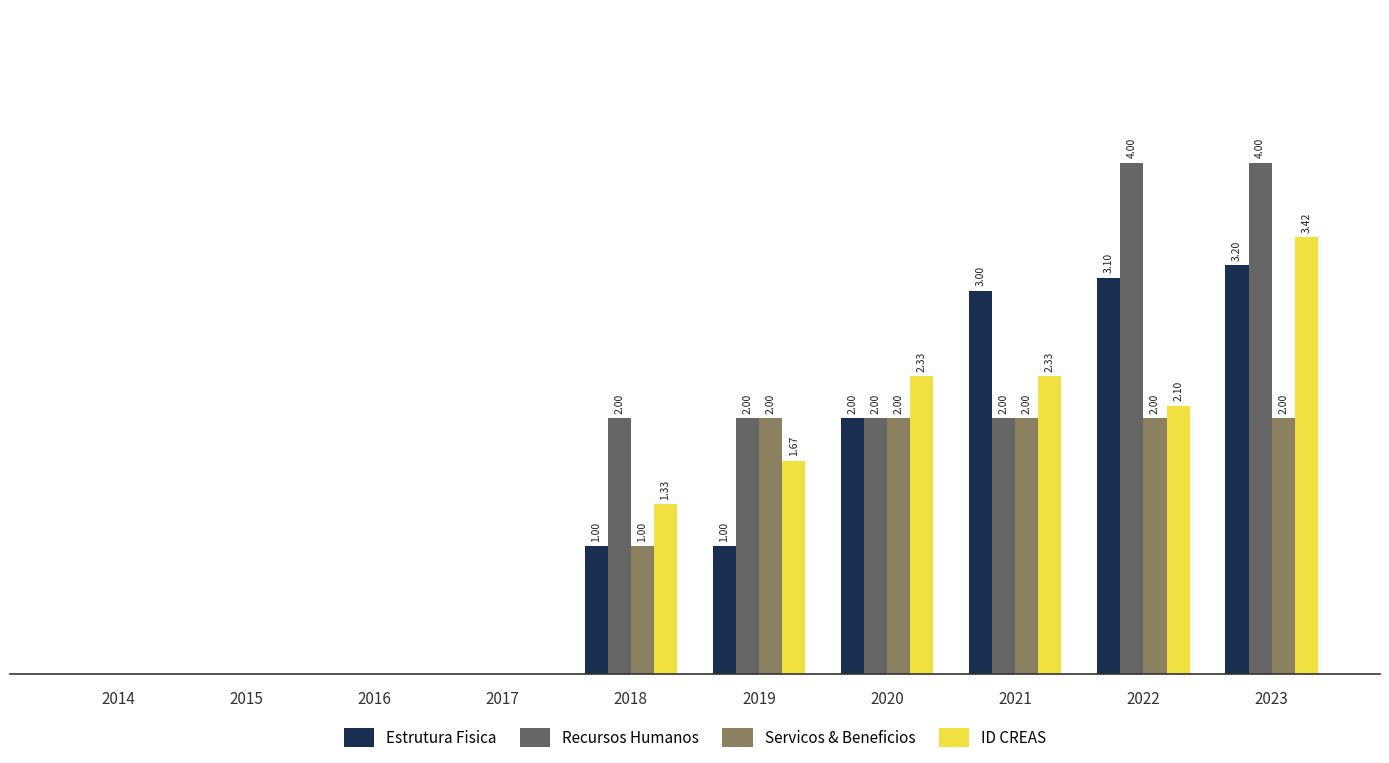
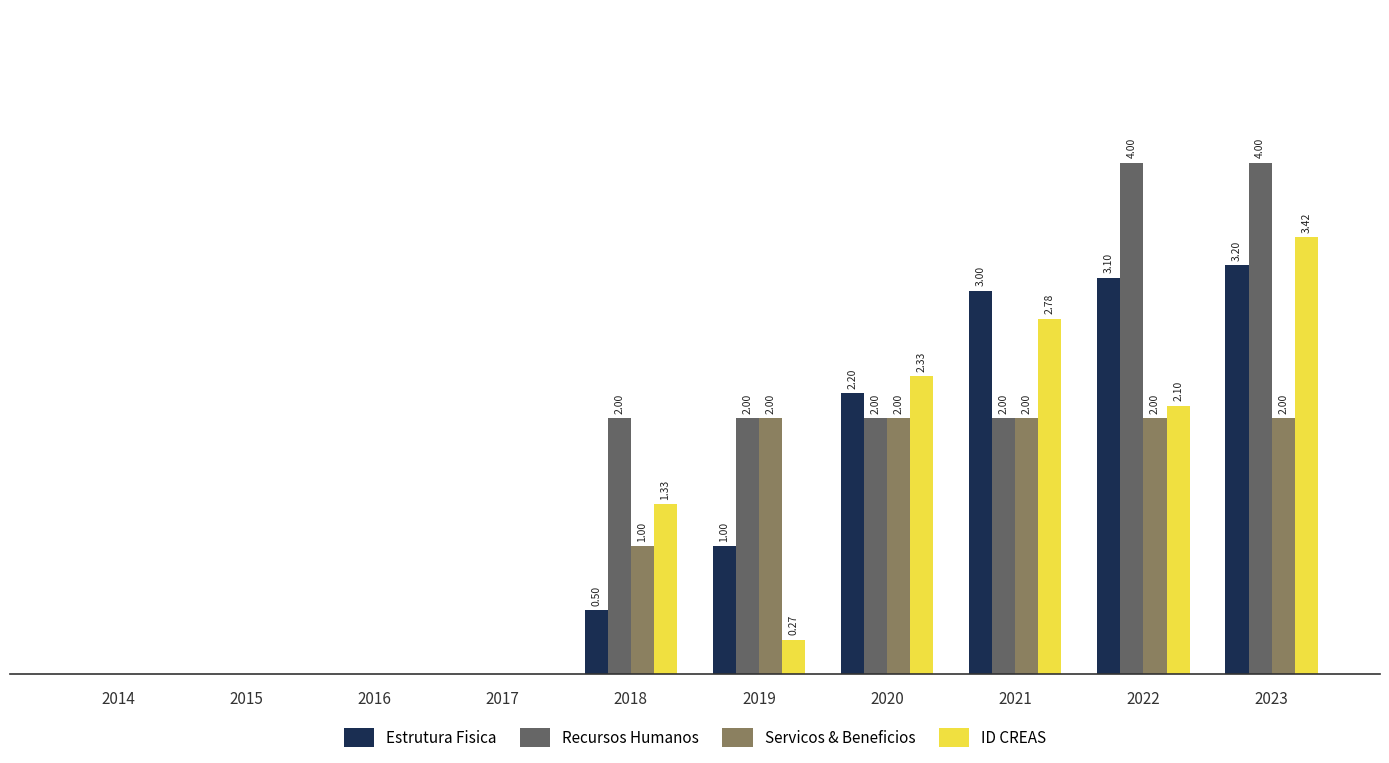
Estrutura Fisica, 2018: 1.00 -> 0.50
ID CREAS, 2019: 1.67 -> 0.27
Estrutura Fisica, 2020: 2.00 -> 2.20
ID CREAS, 2021: 2.33 -> 2.78
